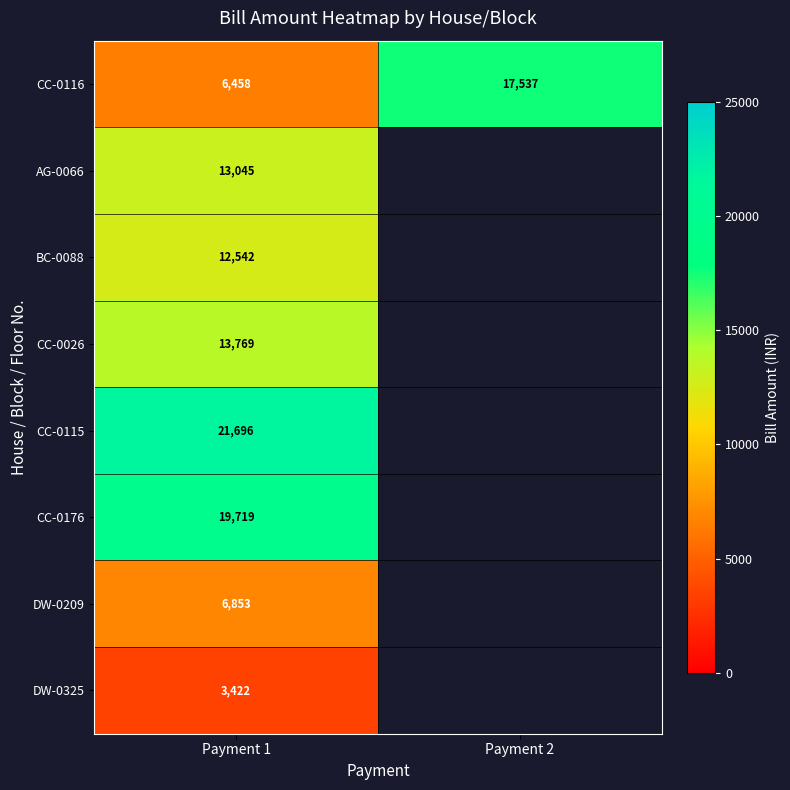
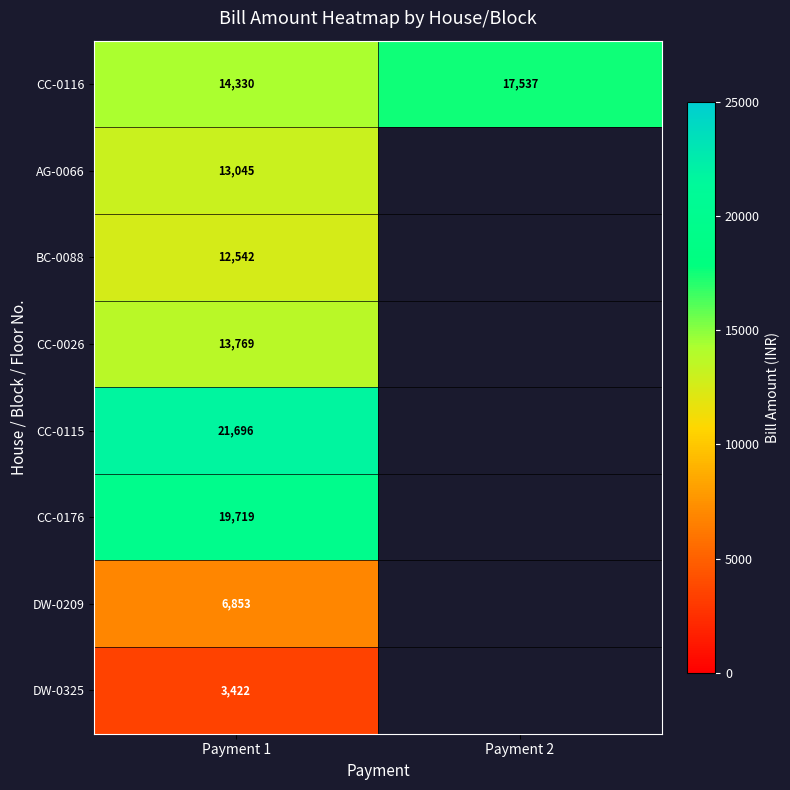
CC-0116, Payment 1: 6,458 -> 14,330
